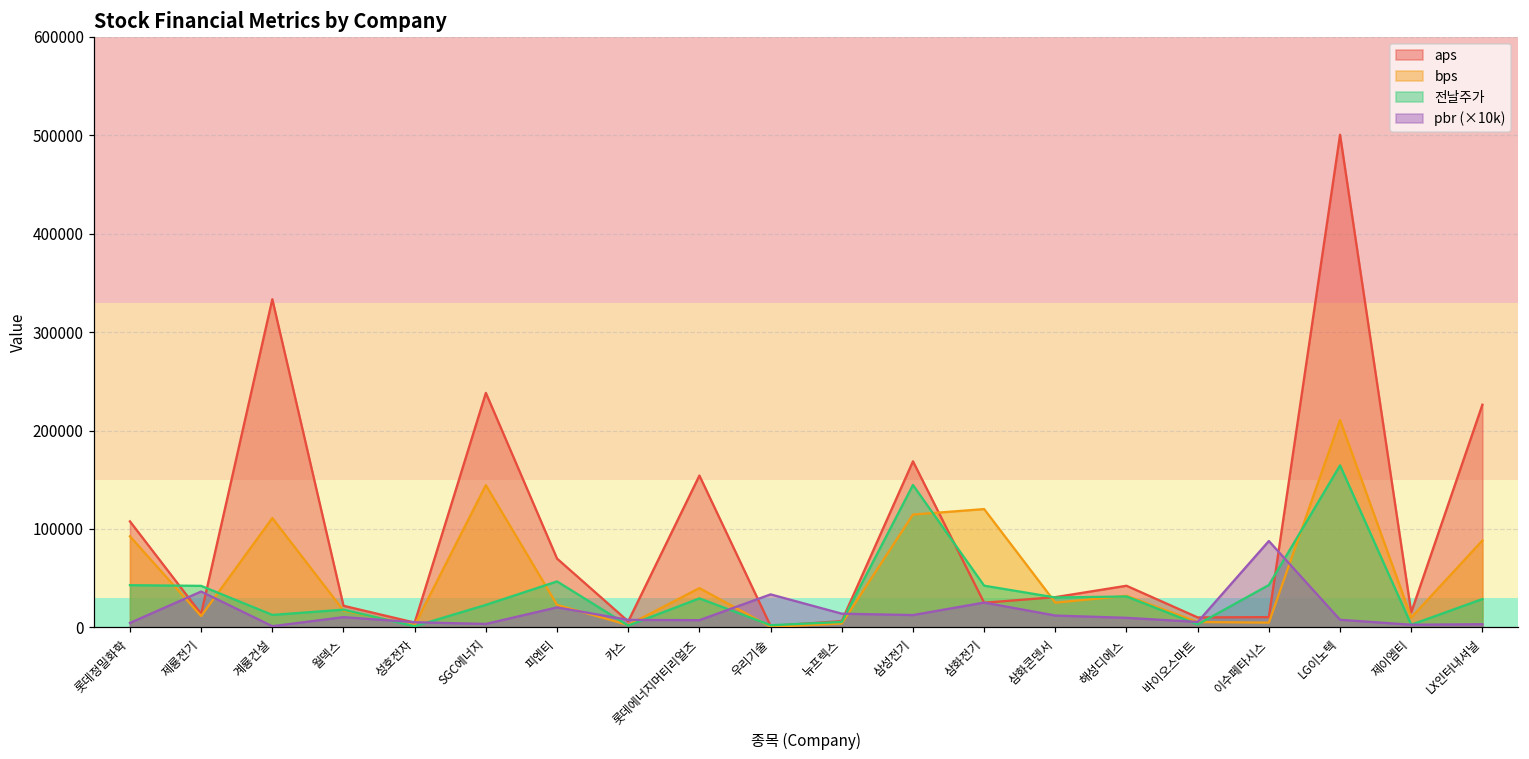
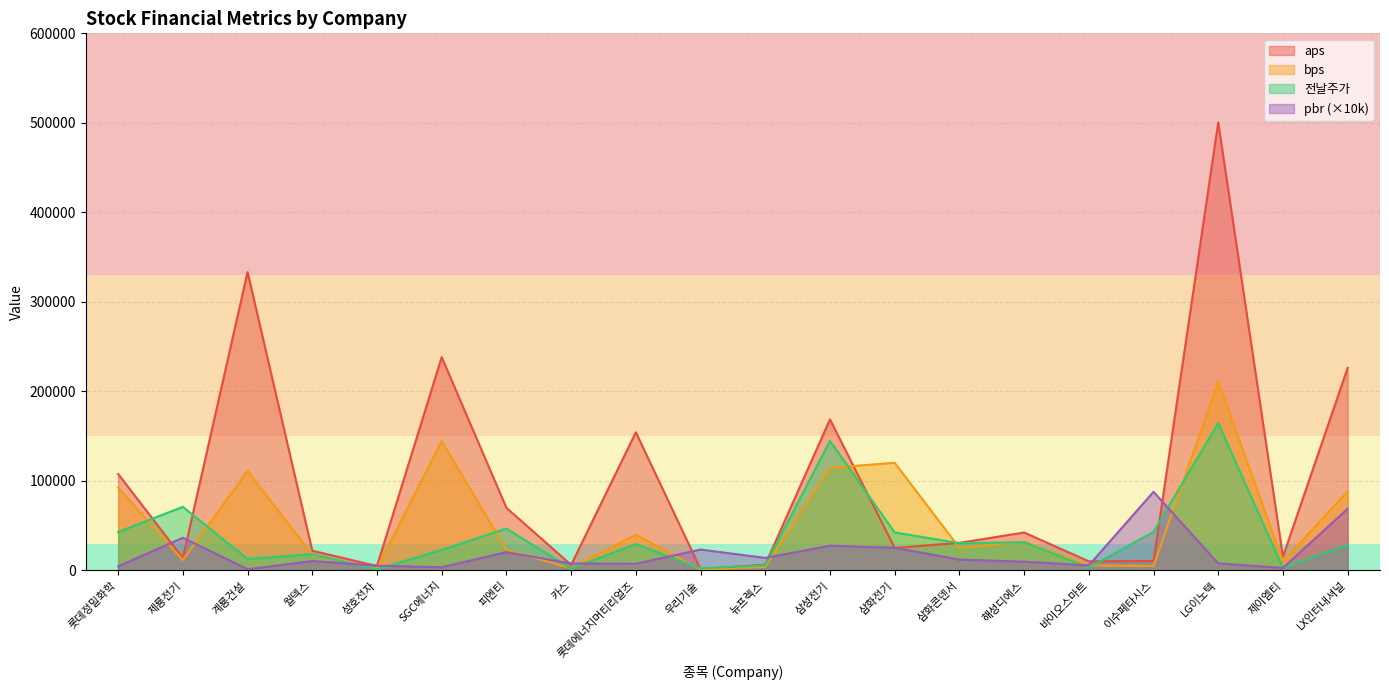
전날주가, 제룡전기: 40000 -> 70000
pbr (×10k), 우리기술: 30000 -> 20000
pbr (×10k), 삼성전기: 10000 -> 30000
pbr (×10k), LX인터내셔널: 0 -> 70000
